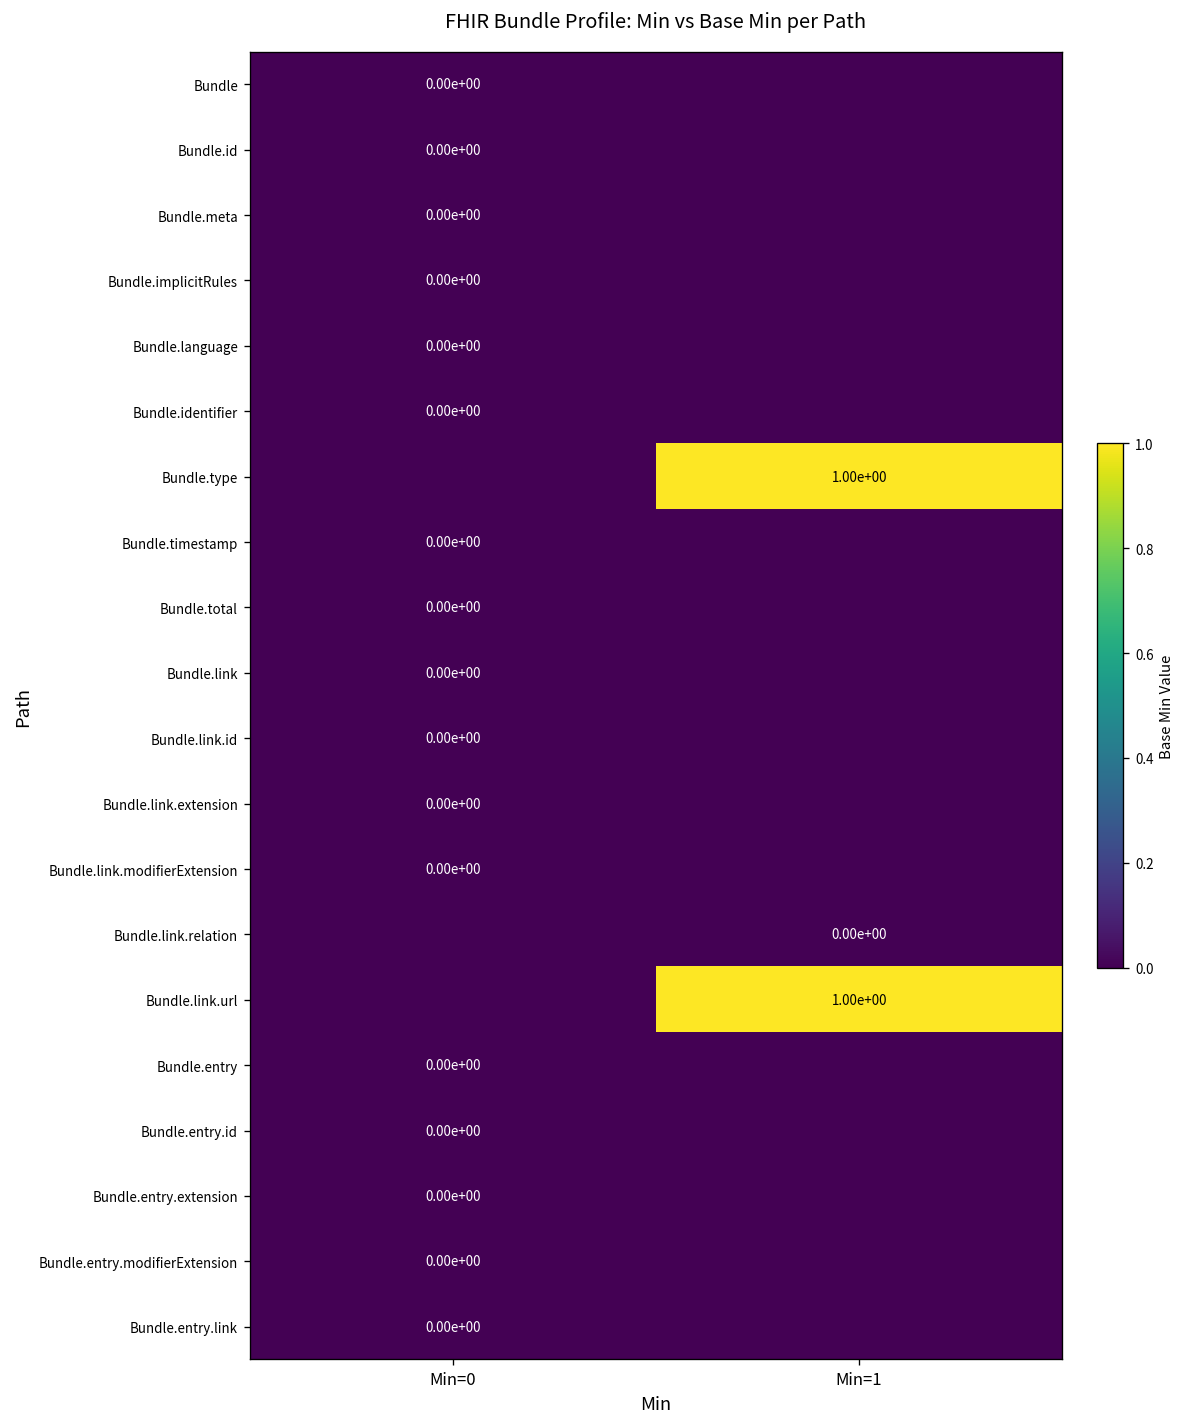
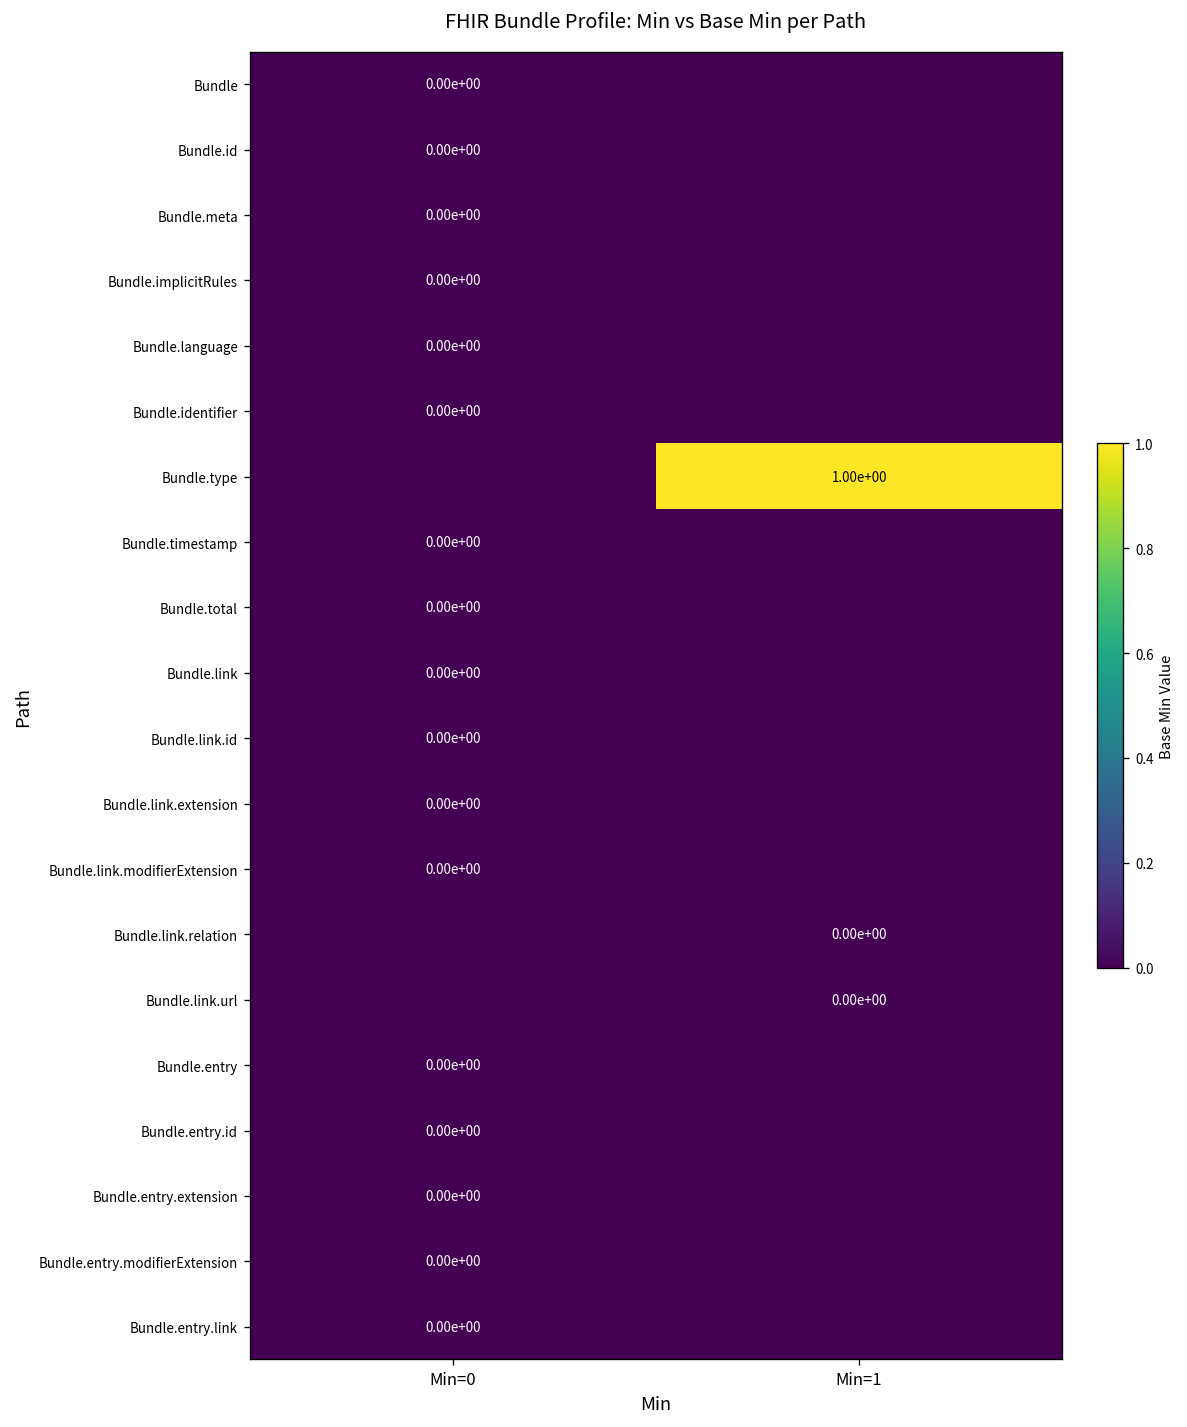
Bundle.link.url, Min=1: 1.00e+00 -> 0.00e+00
